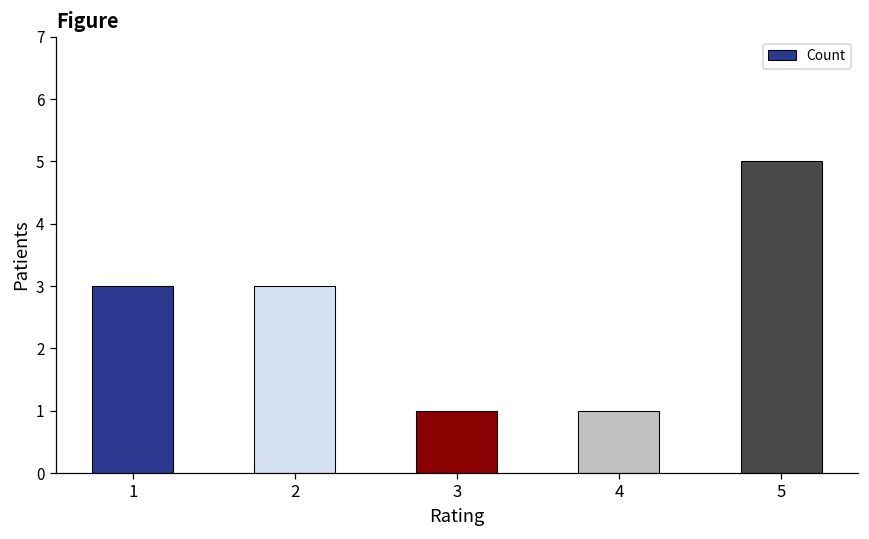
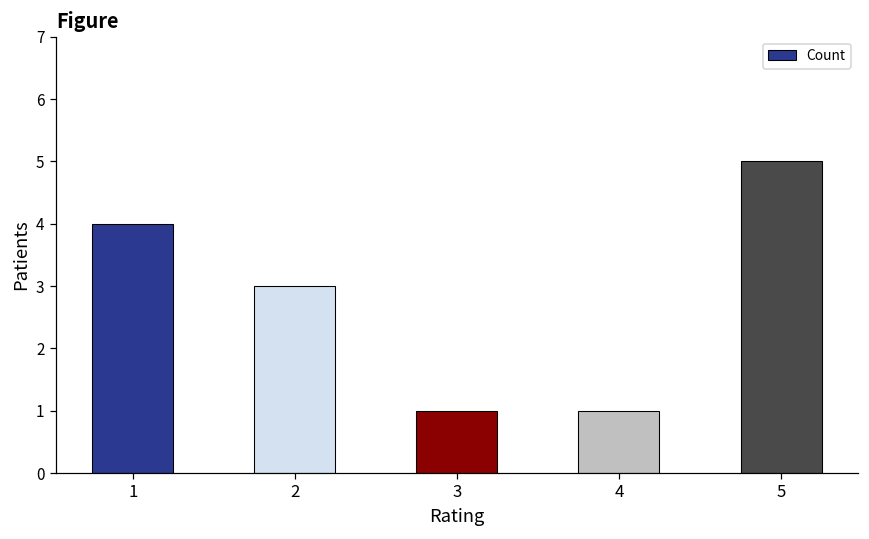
1: 3 -> 4
